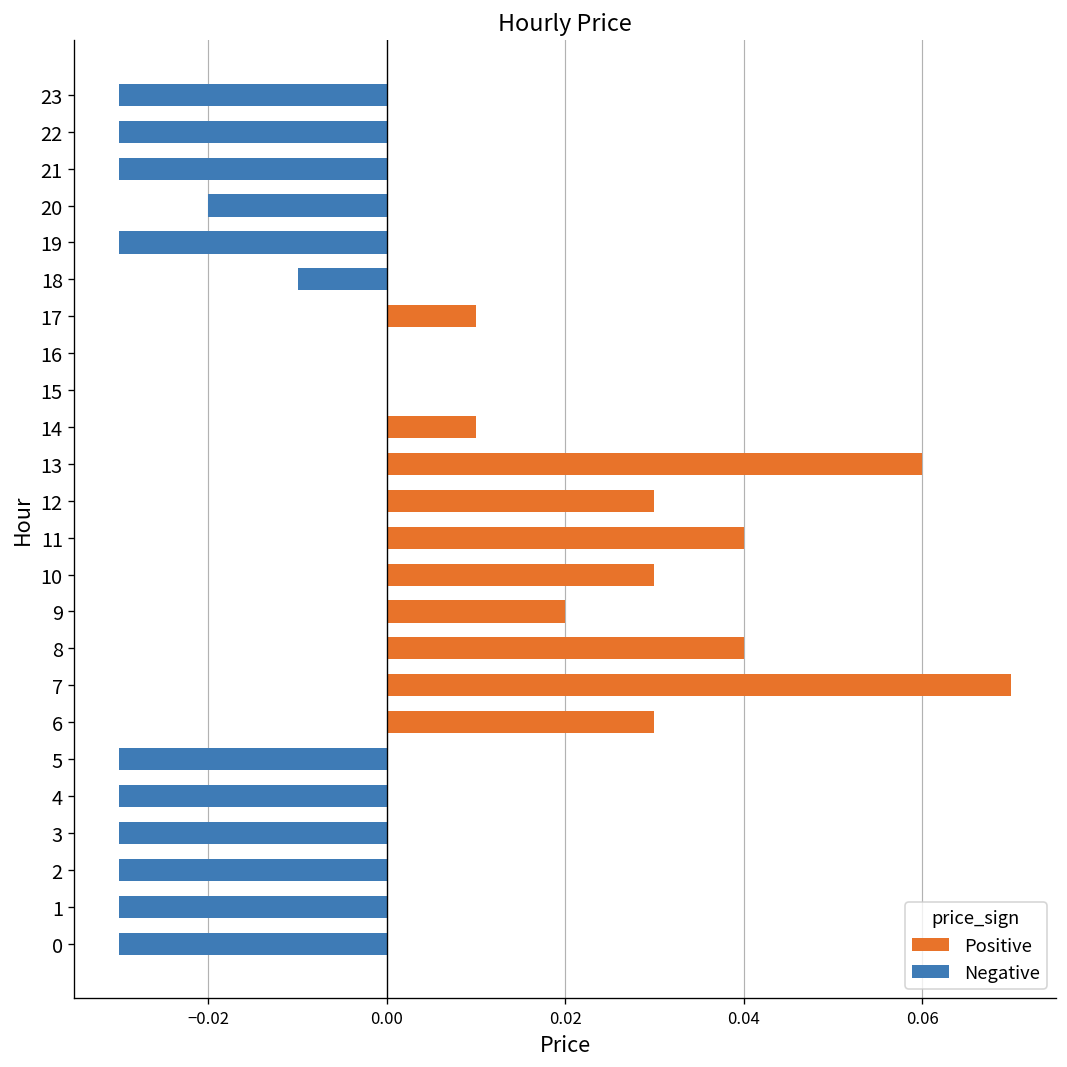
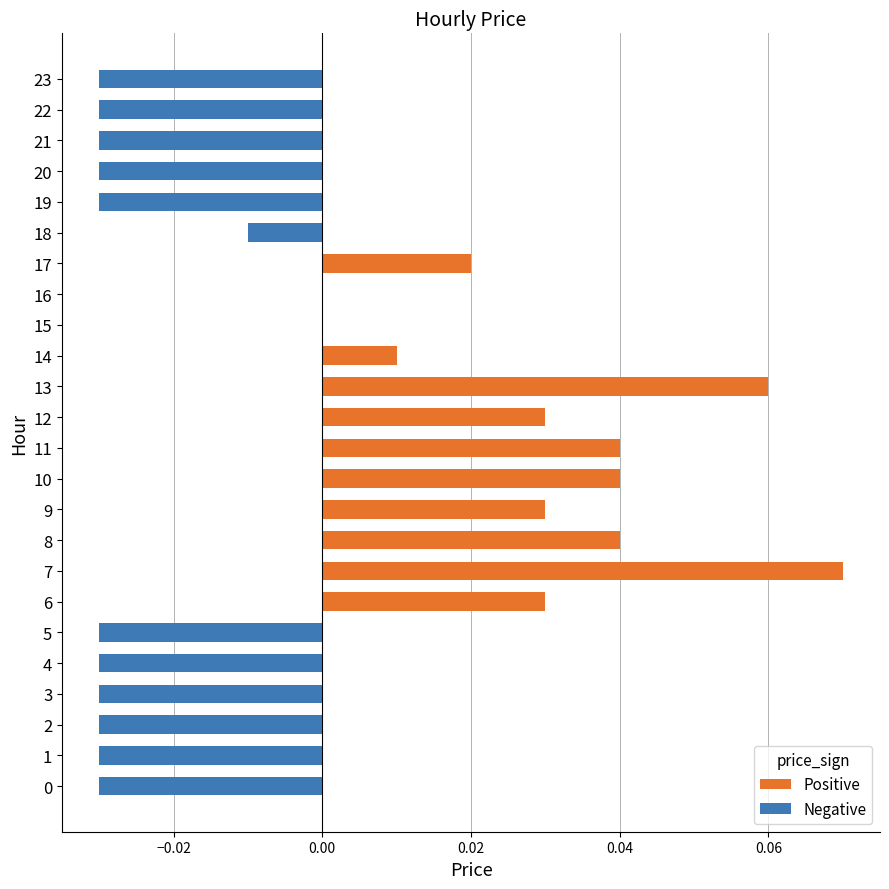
20: -0.02 -> -0.03
17: 0.01 -> 0.02
10: 0.03 -> 0.04
9: 0.02 -> 0.03
